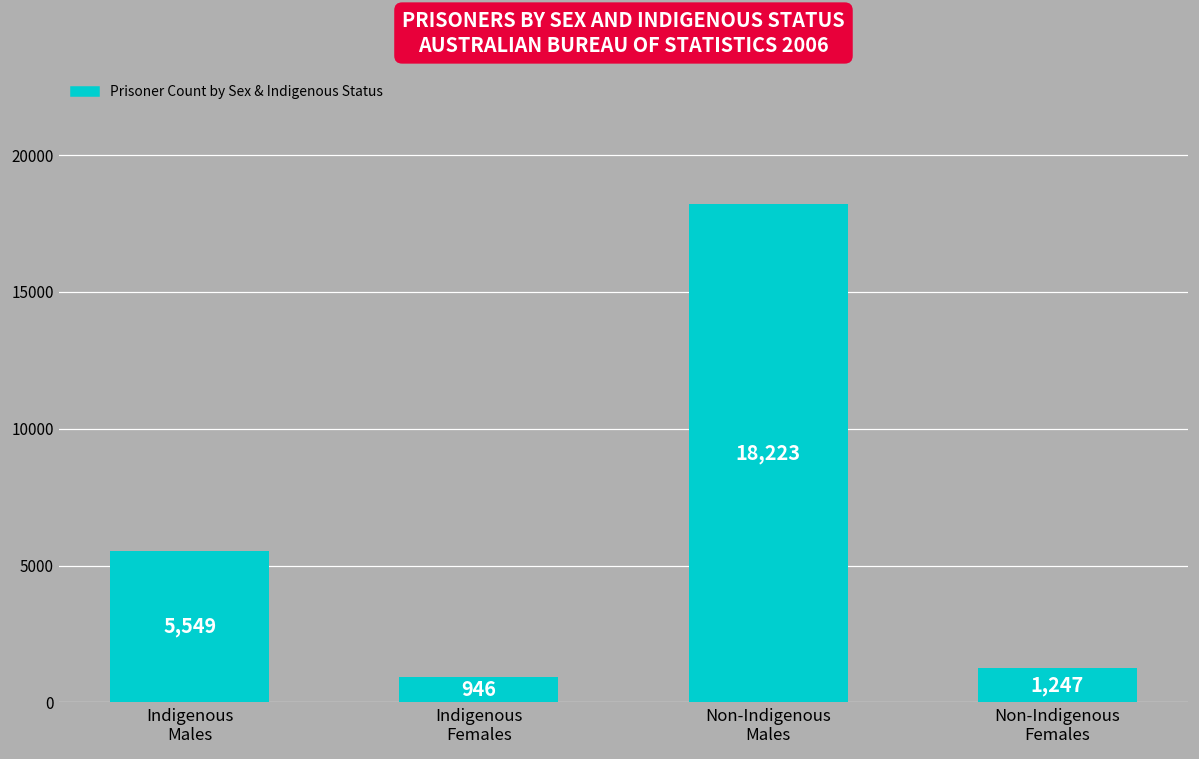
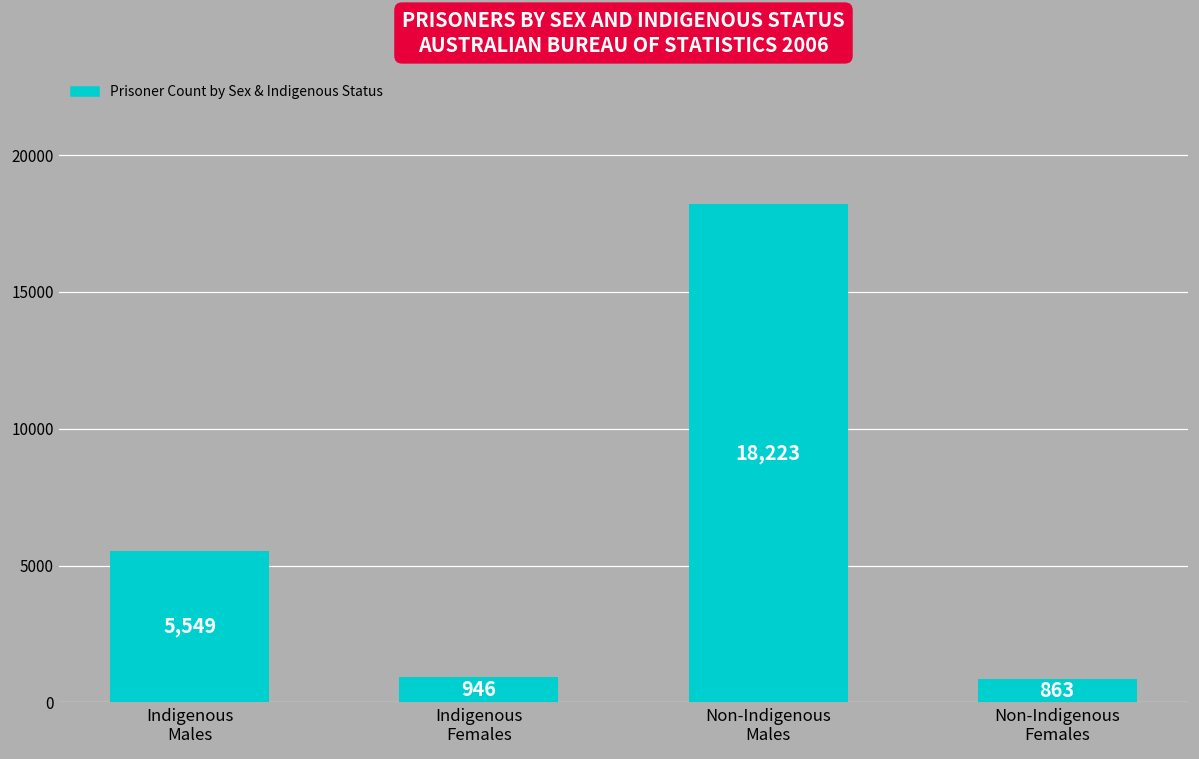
Non-Indigenous Females: 1,247 -> 863
